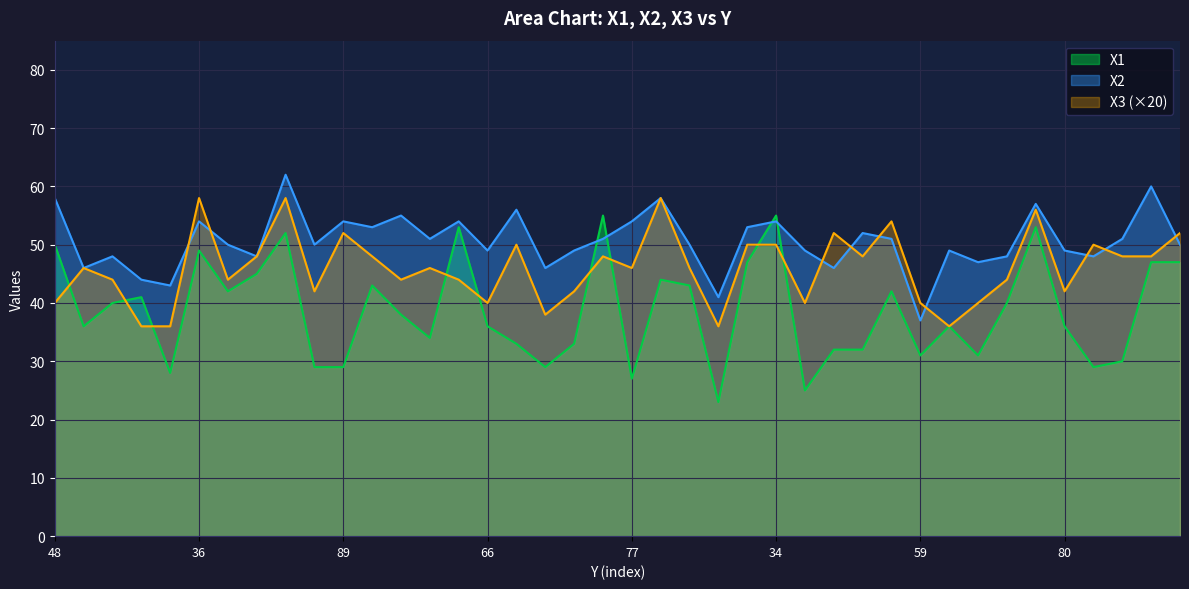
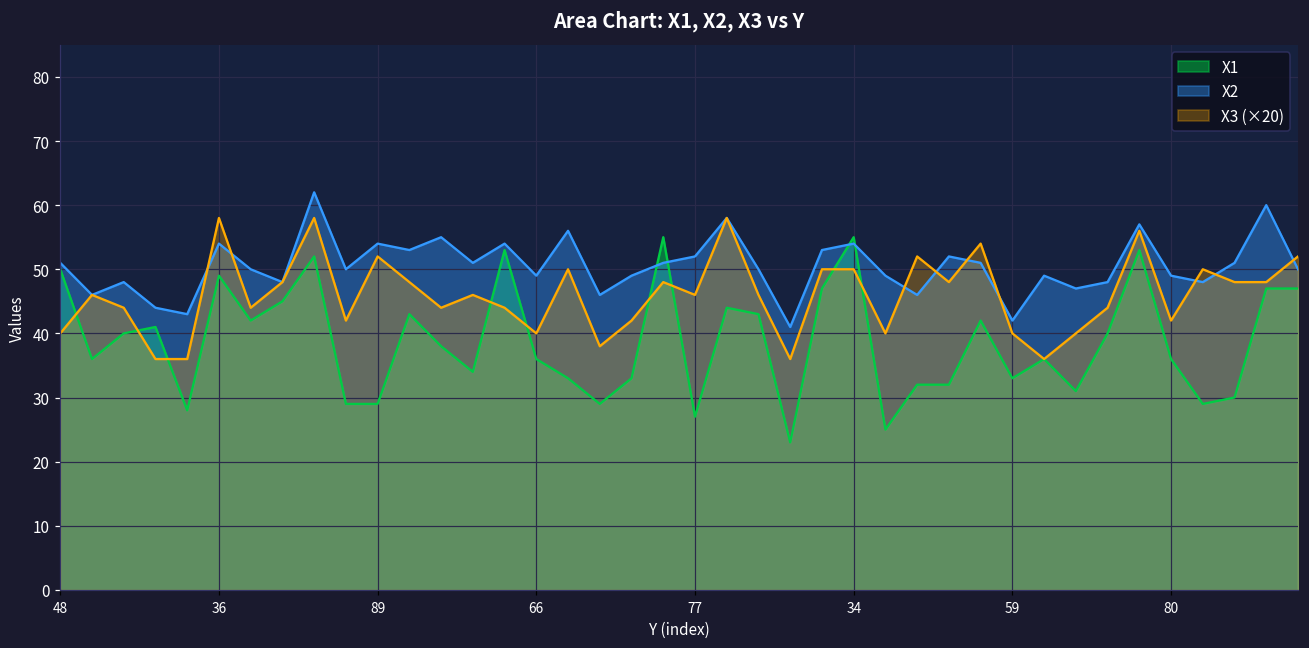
X2, 48: 58 -> 51
X2, 77: 54 -> 52
X1, 59: 31 -> 33
X2, 59: 37 -> 42
